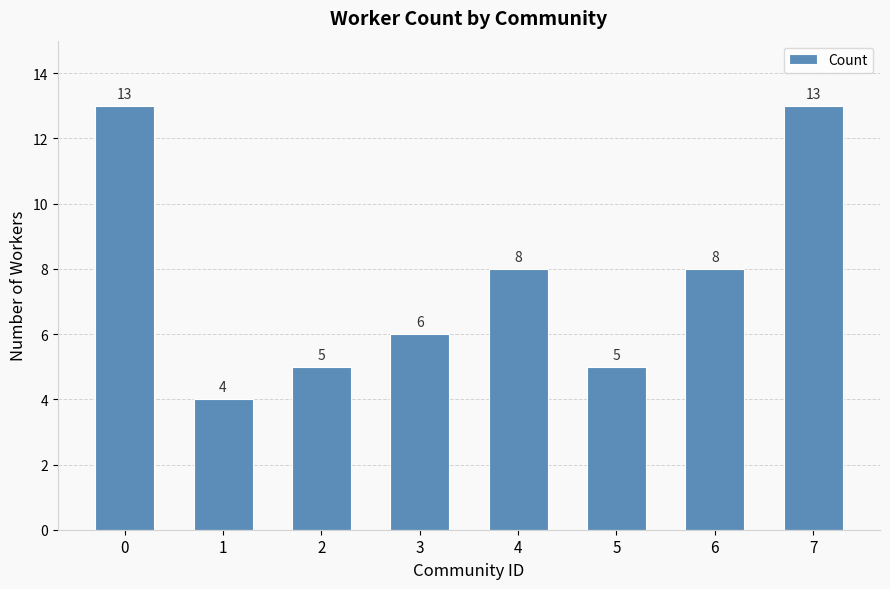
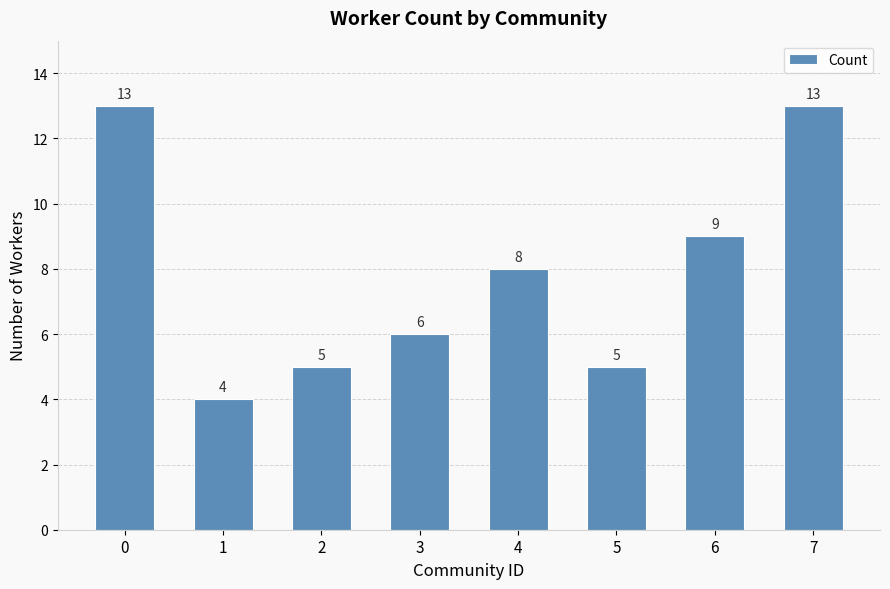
6: 8 -> 9
